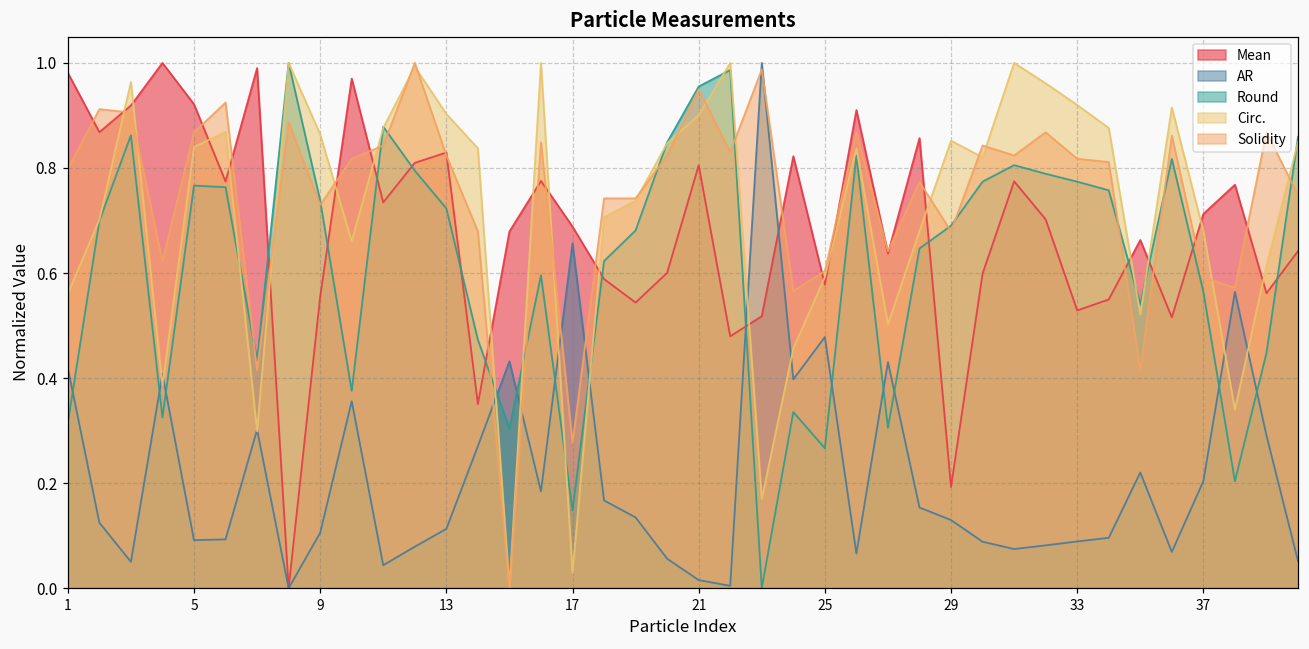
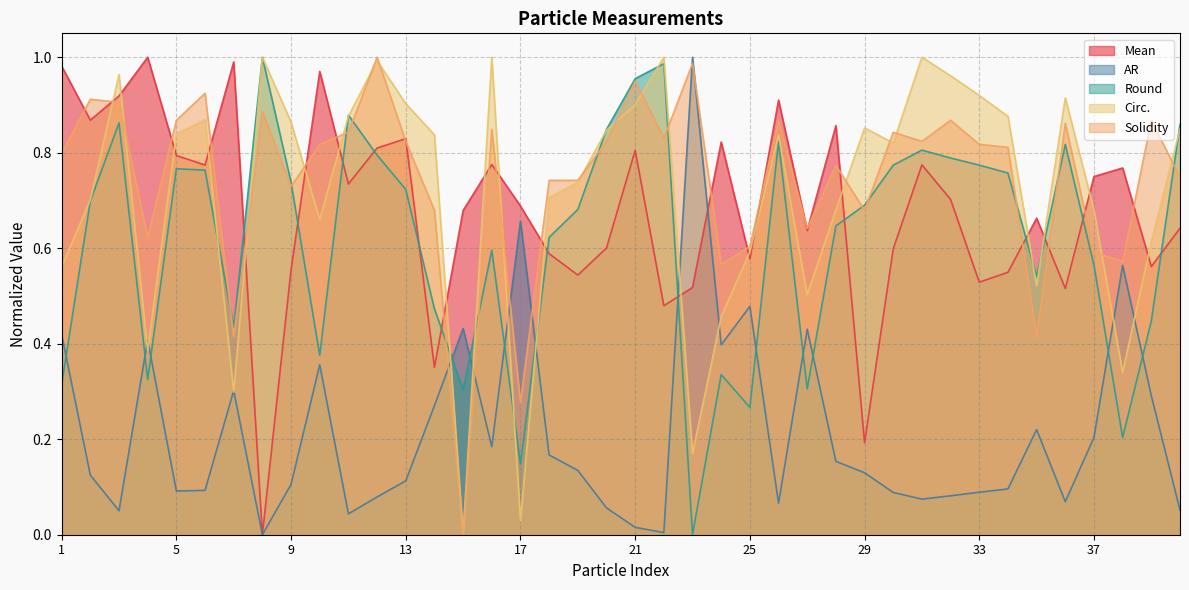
Mean, 5: 0.92 -> 0.79
Mean, 37: 0.71 -> 0.75
